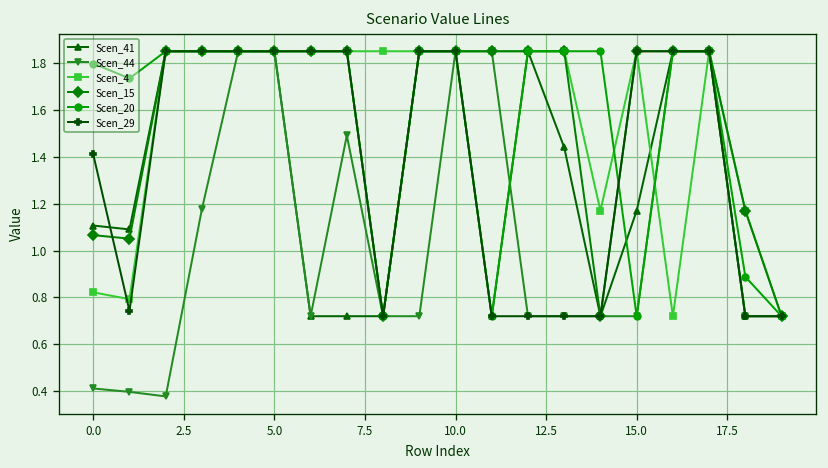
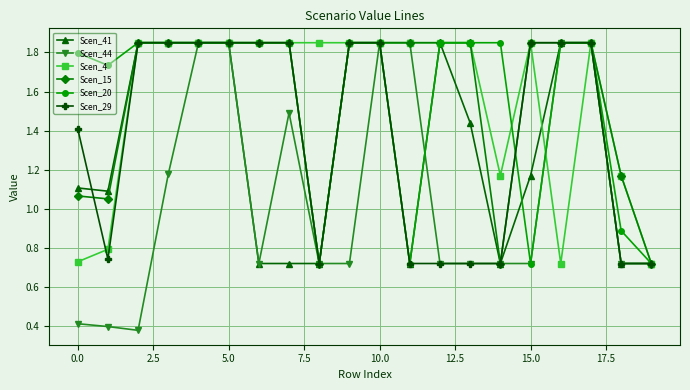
Scen_4, 0.0: 0.82 -> 0.73
